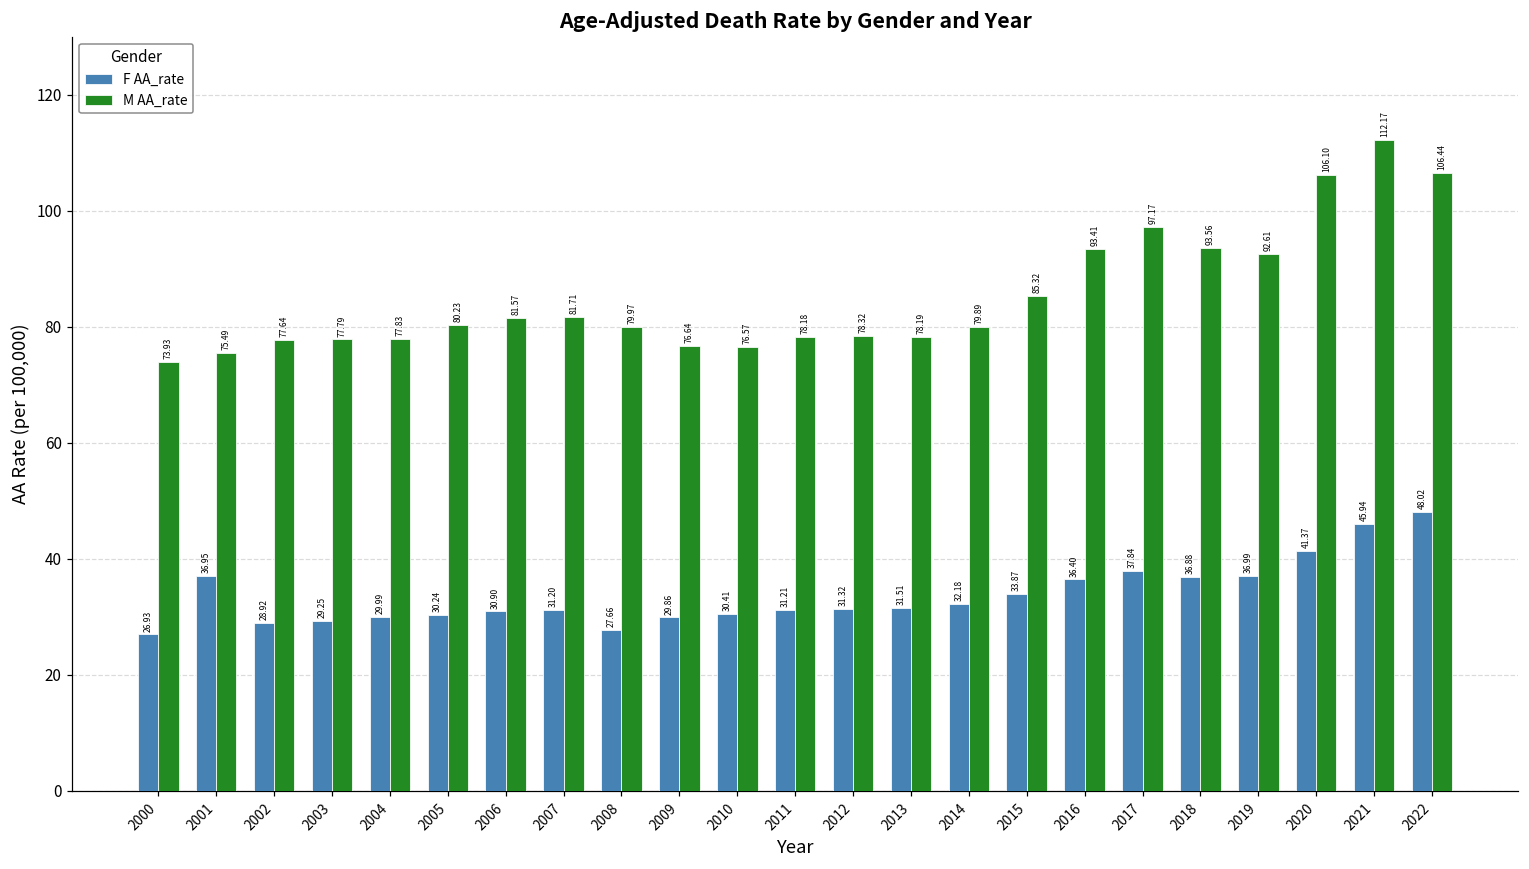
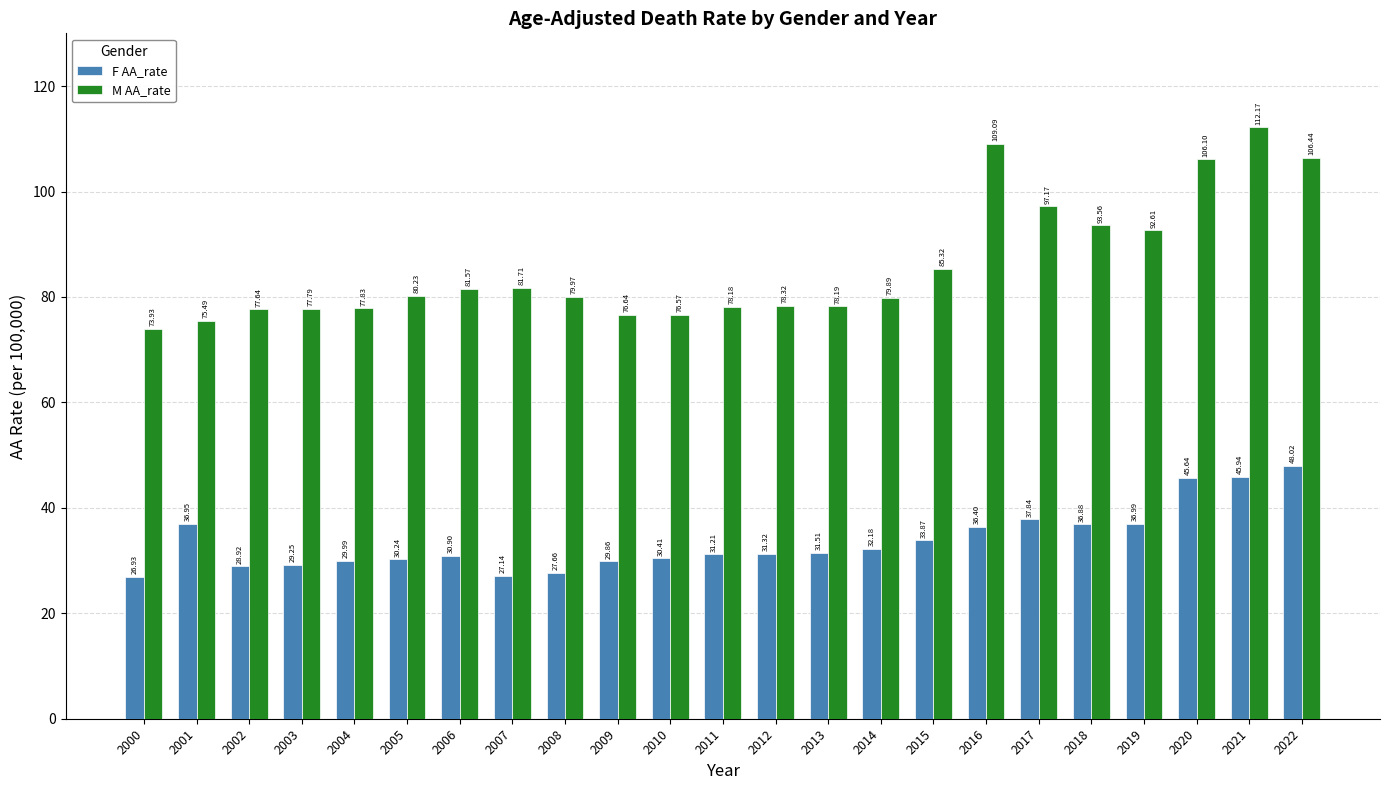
F AA_rate, 2007: 31.20 -> 27.14
M AA_rate, 2016: 93.41 -> 109.09
F AA_rate, 2020: 41.37 -> 45.64
